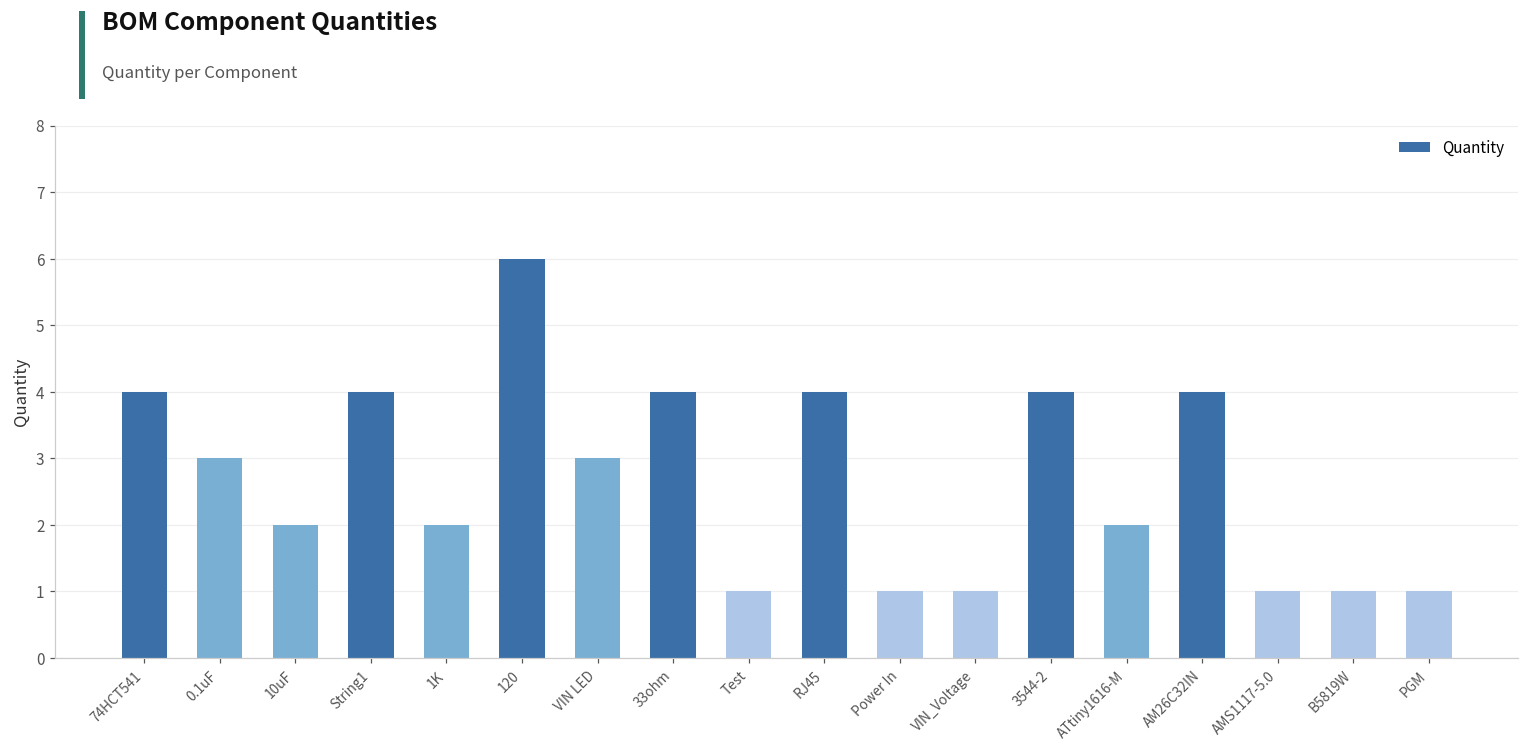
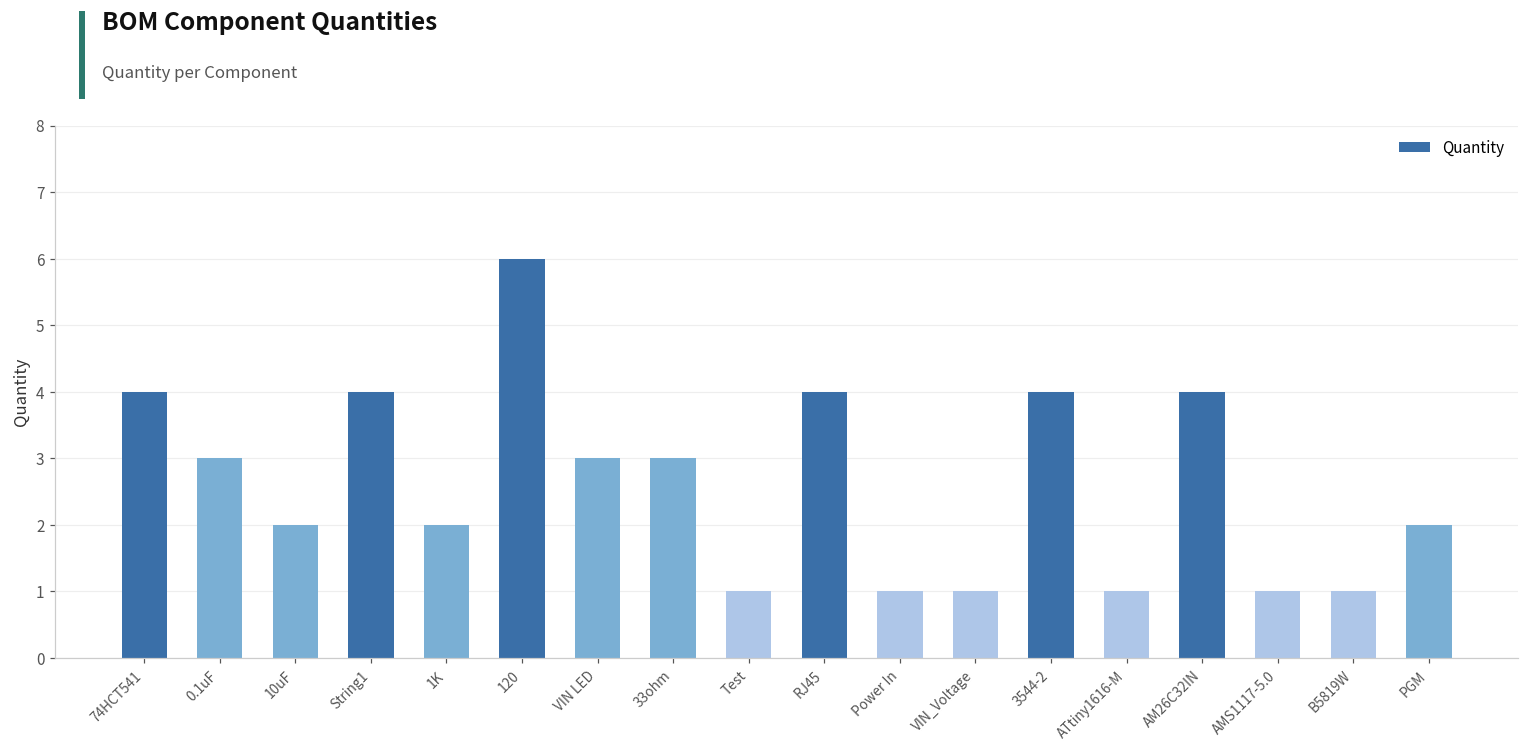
33ohm: 4 -> 3
ATtiny1616-M: 2 -> 1
PGM: 1 -> 2
